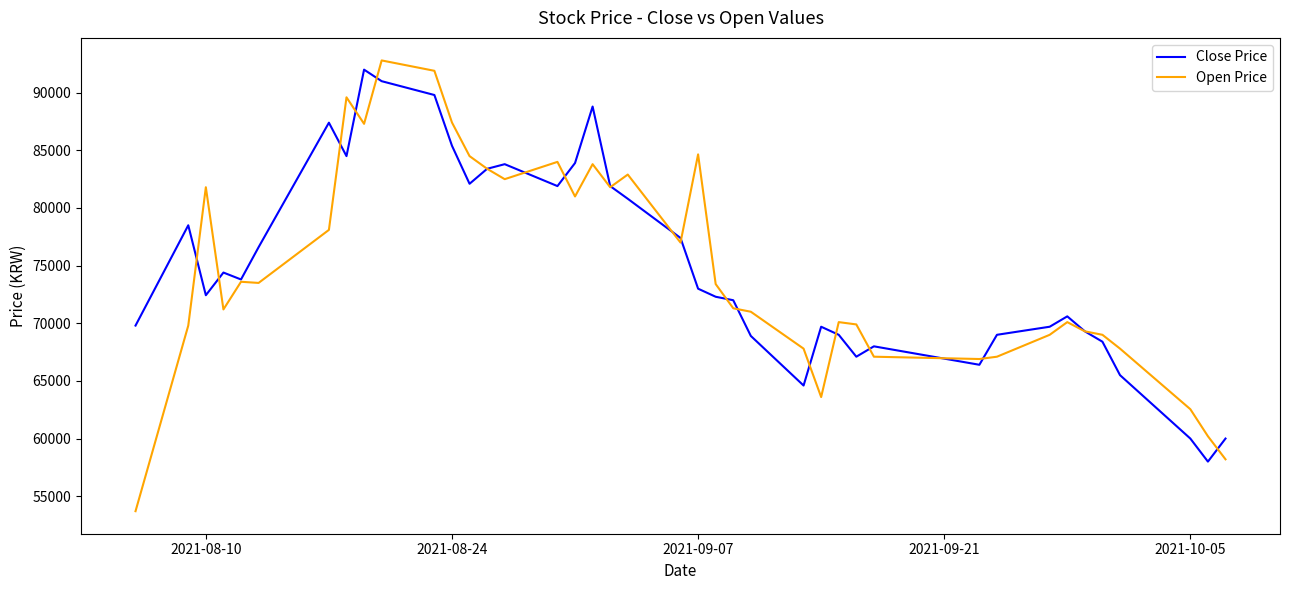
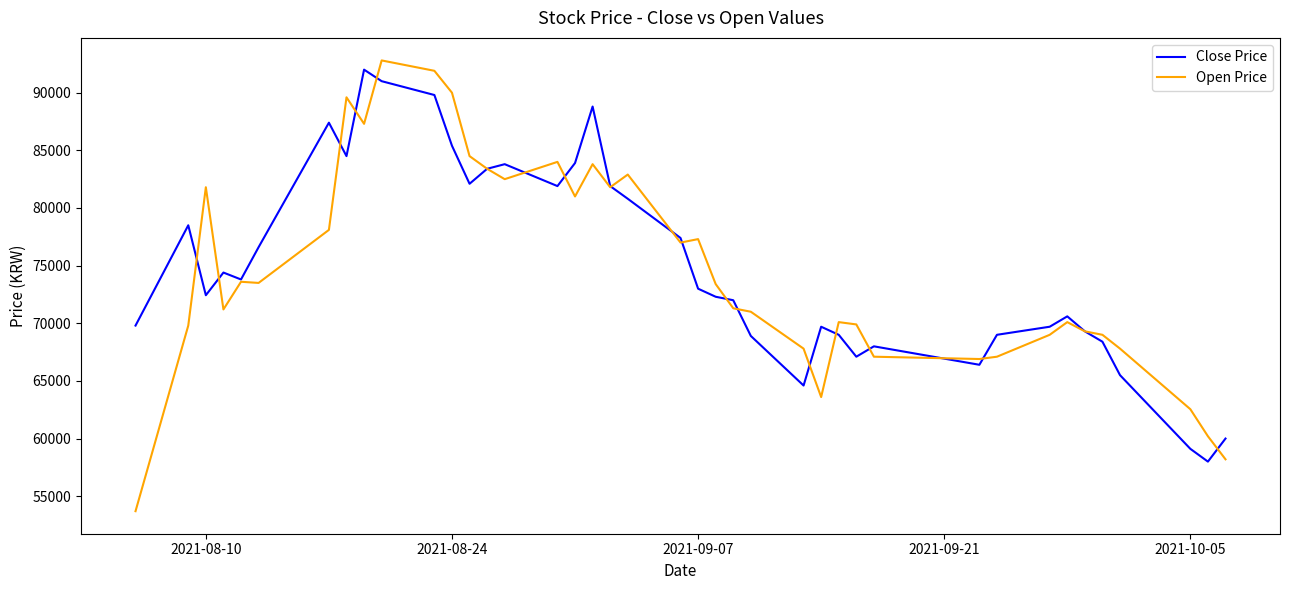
Open Price, 2021-08-24: 87400 -> 90000
Open Price, 2021-09-07: 84600 -> 77300
Close Price, 2021-10-05: 60000 -> 59100
